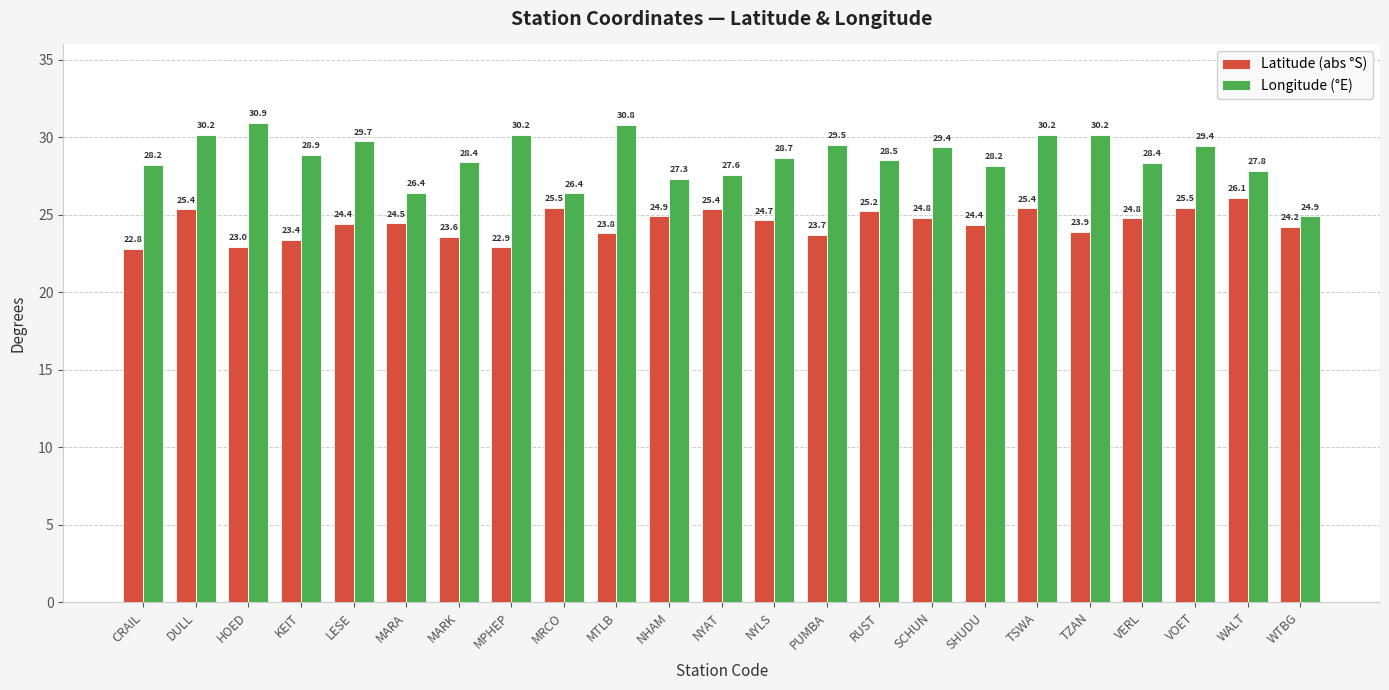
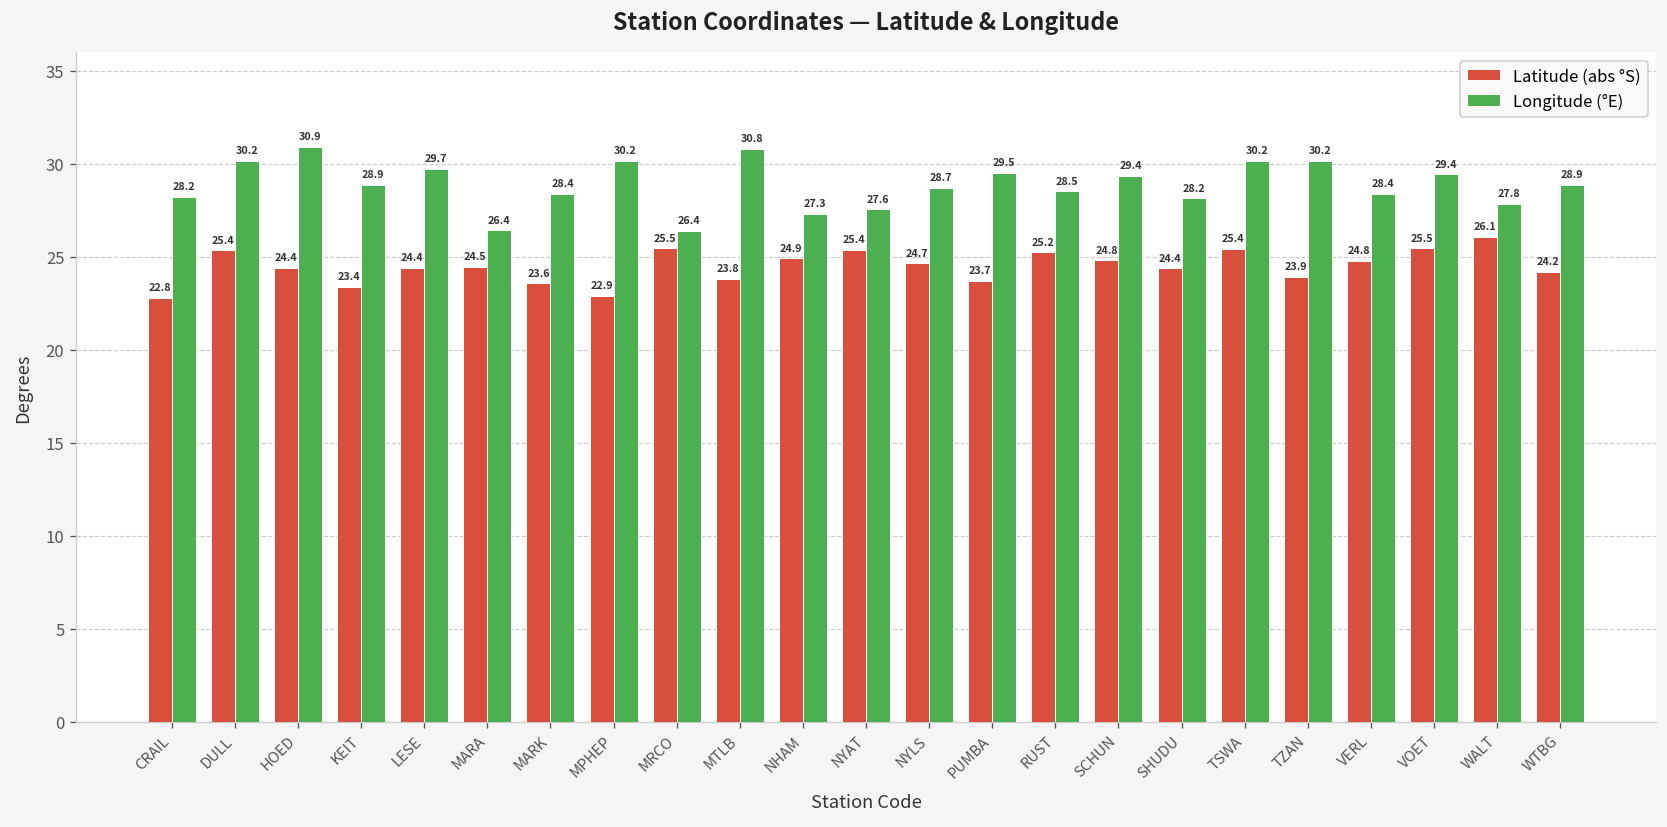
Latitude (abs °S), HOED: 23.0 -> 24.4
Longitude (°E), WTBG: 24.9 -> 28.9
